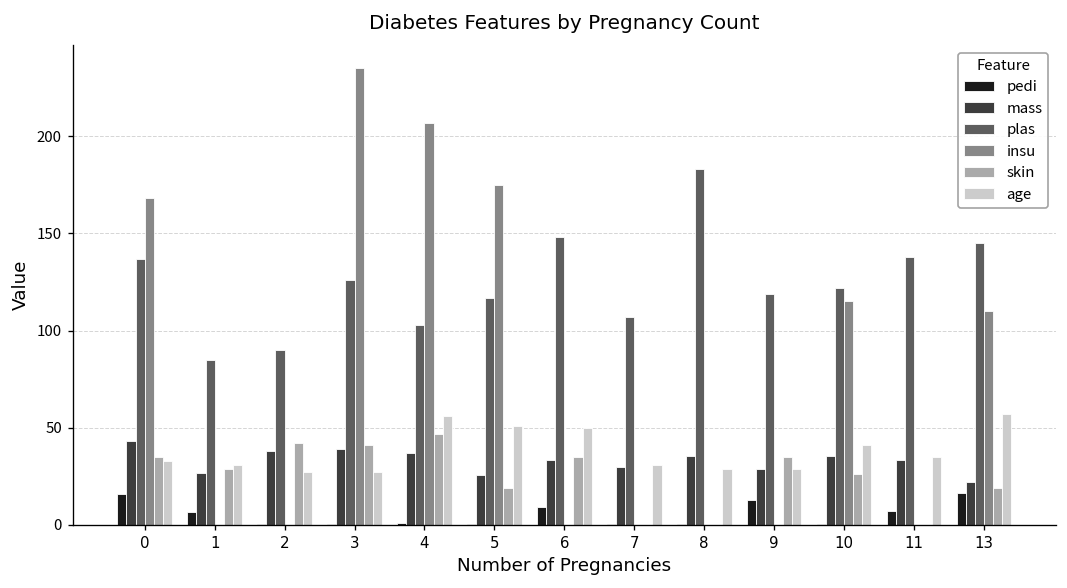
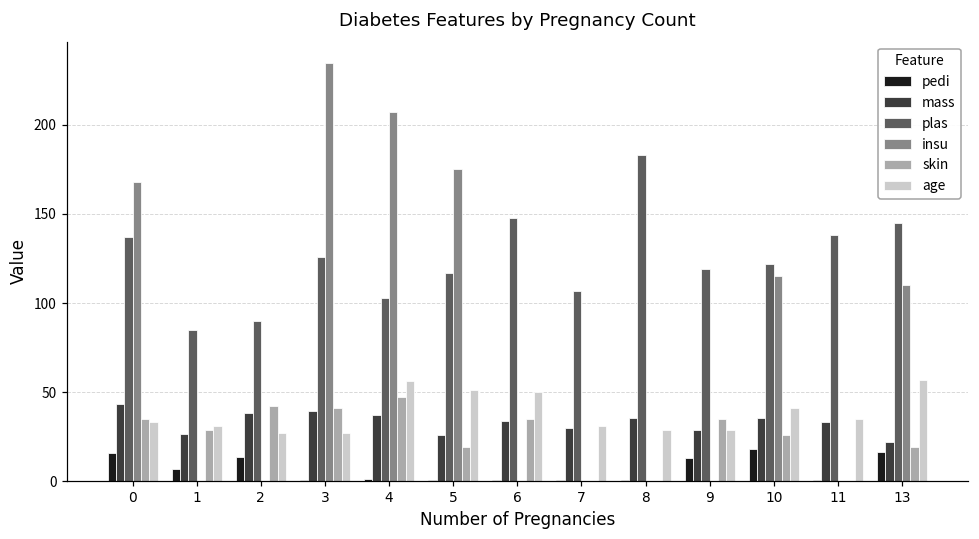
pedi, 2: 1 -> 13
pedi, 6: 9 -> 1
pedi, 10: 1 -> 18
pedi, 11: 7 -> 0
